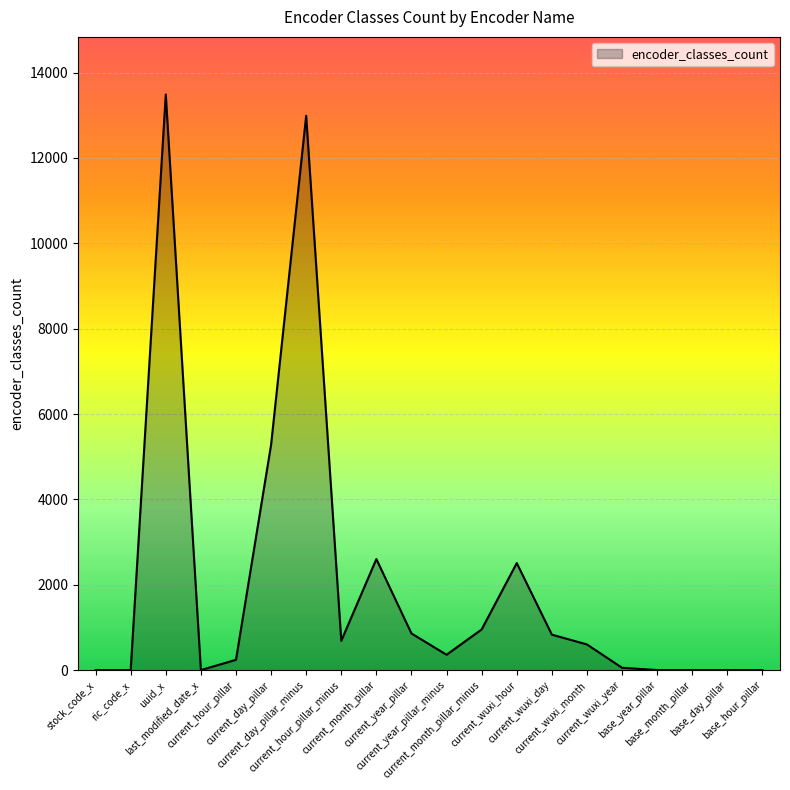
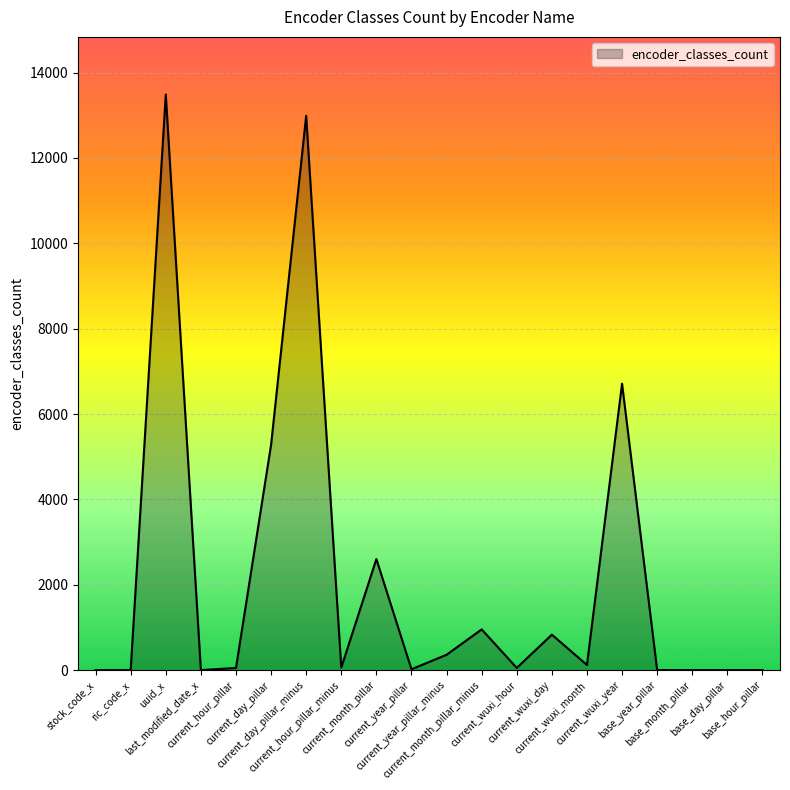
current_hour_pillar: 200 -> 100
current_hour_pillar_minus: 700 -> 100
current_year_pillar: 900 -> 0
current_wuxi_hour: 2500 -> 100
current_wuxi_month: 600 -> 100
current_wuxi_year: 100 -> 6700
